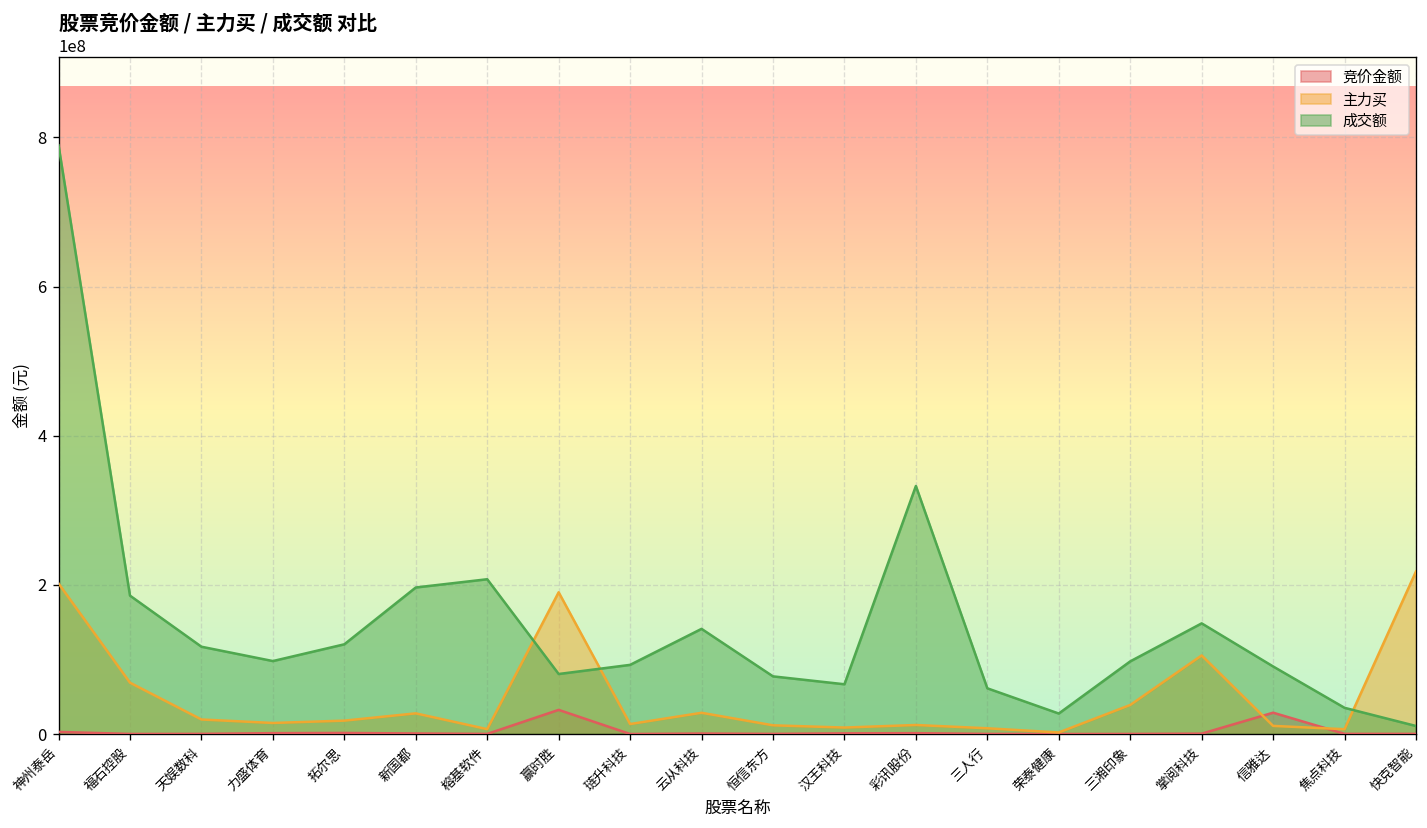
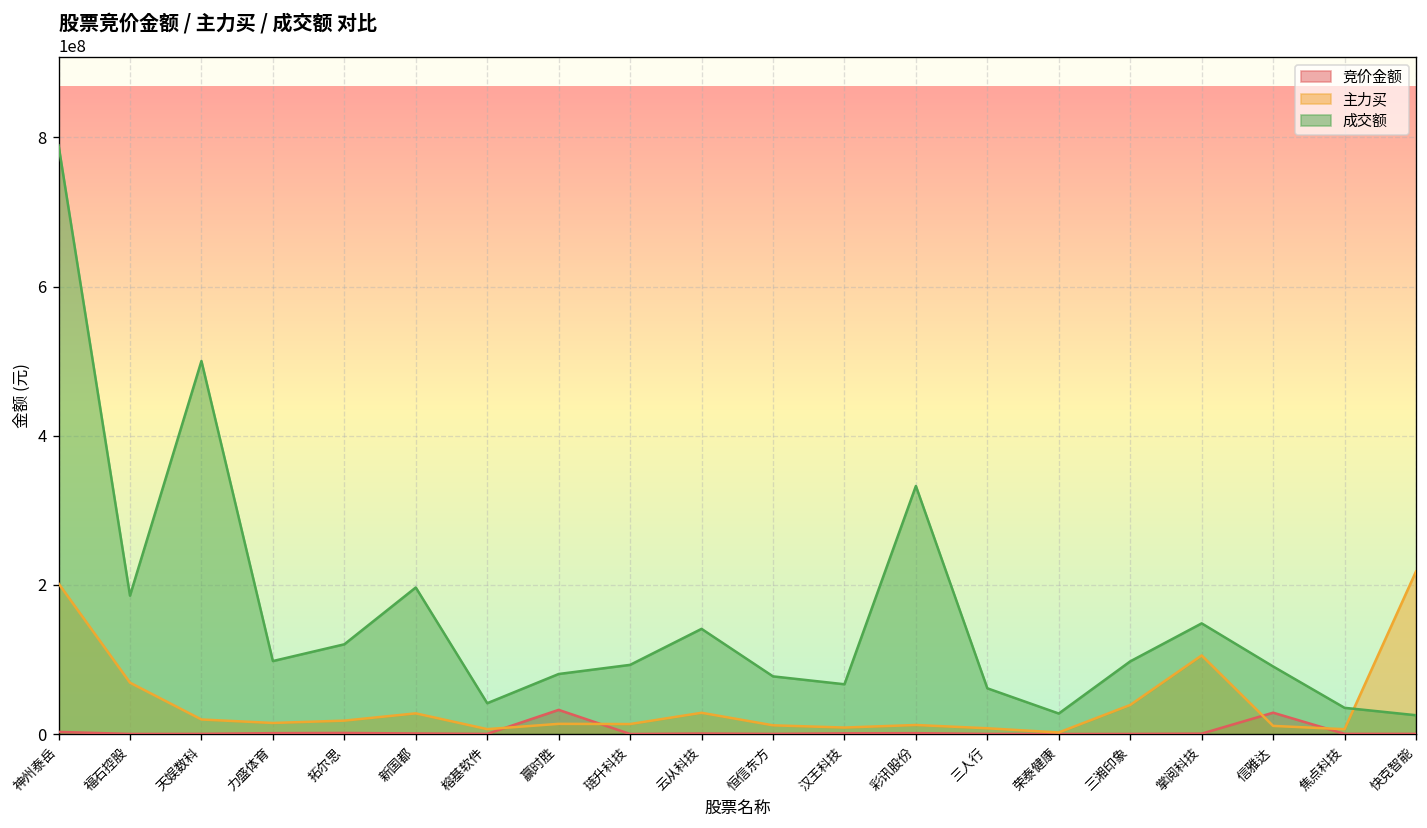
成交额, 天娱数科: 120000000 -> 500000000
成交额, 榕基软件: 210000000 -> 40000000
主力买, 赢时胜: 190000000 -> 10000000
成交额, 快克智能: 10000000 -> 30000000
